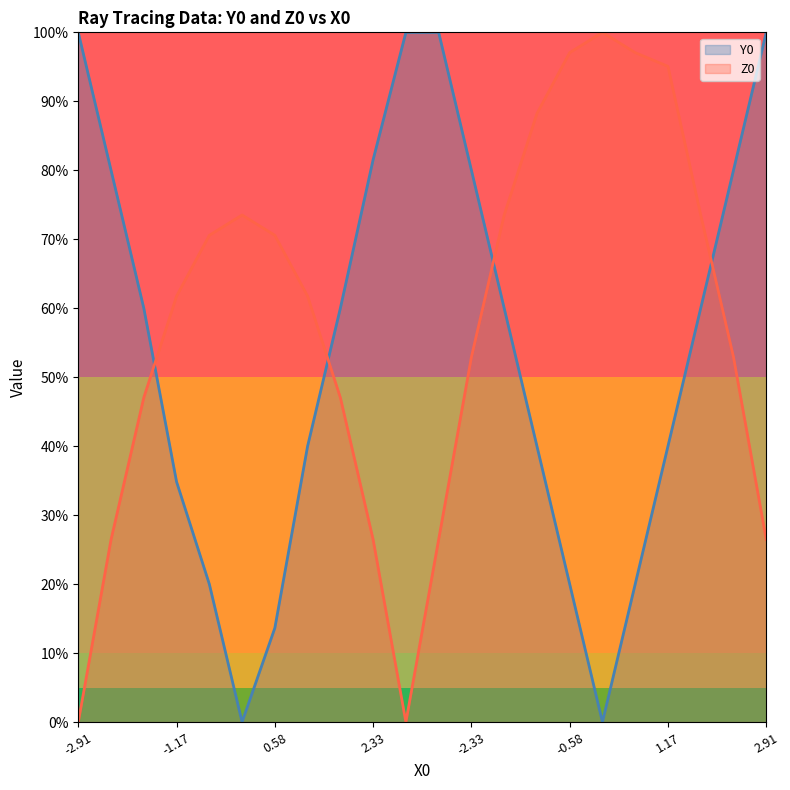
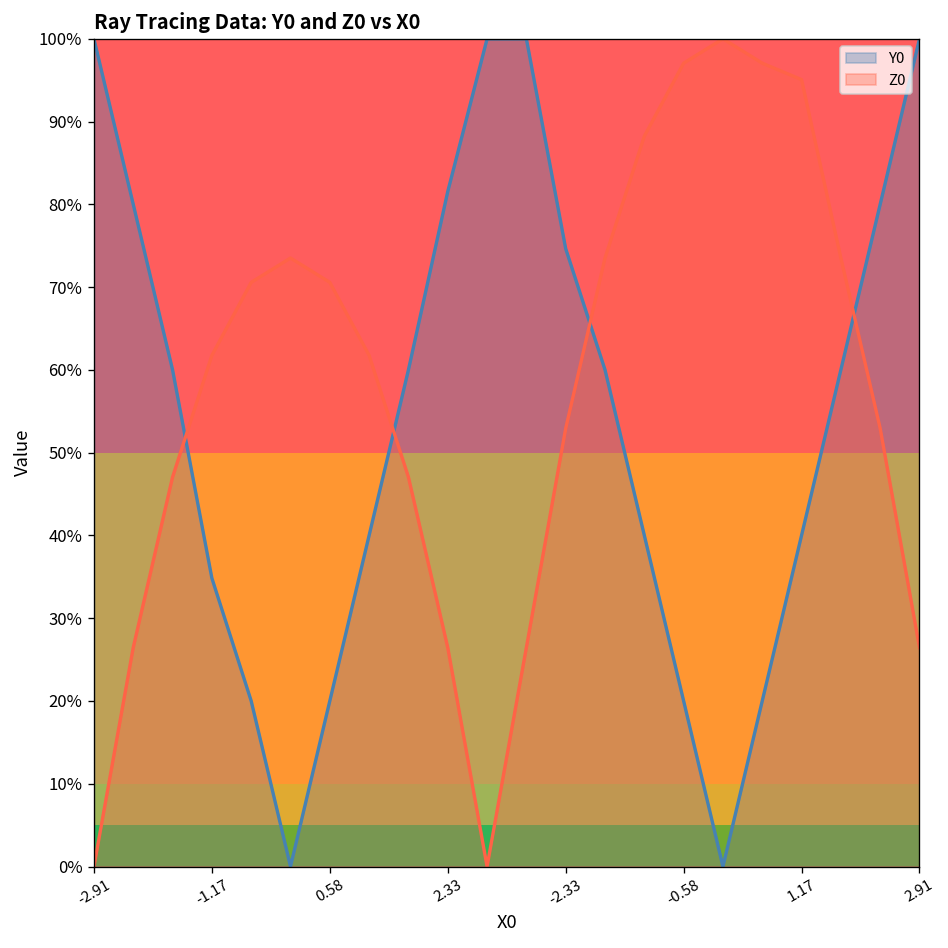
Y0, 0.58: 14% -> 20%
Y0, -2.33: 80% -> 75%
